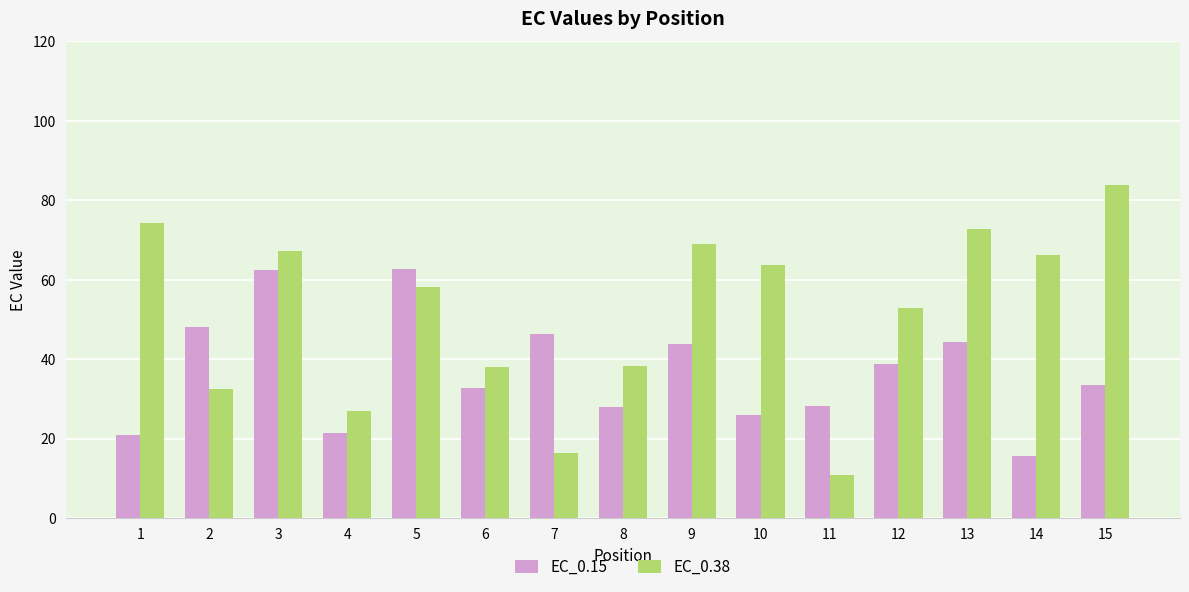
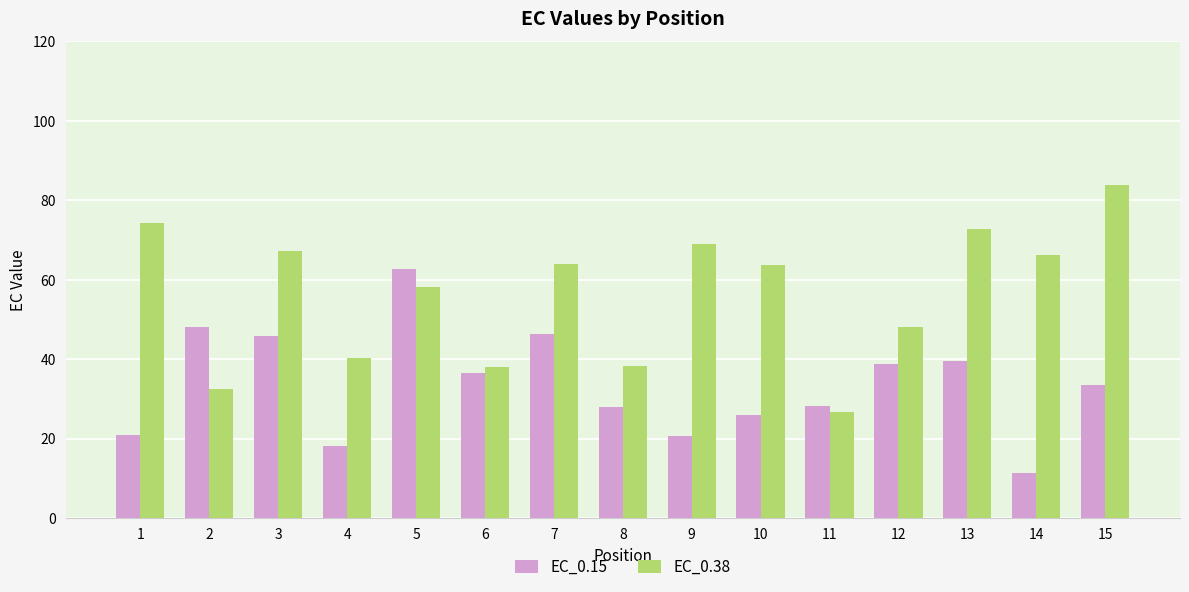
EC_0.15, 3: 62 -> 46
EC_0.15, 4: 21 -> 18
EC_0.38, 4: 27 -> 40
EC_0.15, 6: 33 -> 37
EC_0.38, 7: 16 -> 64
EC_0.15, 9: 44 -> 21
EC_0.38, 11: 11 -> 27
EC_0.38, 12: 53 -> 48
EC_0.15, 13: 44 -> 40
EC_0.15, 14: 16 -> 11
